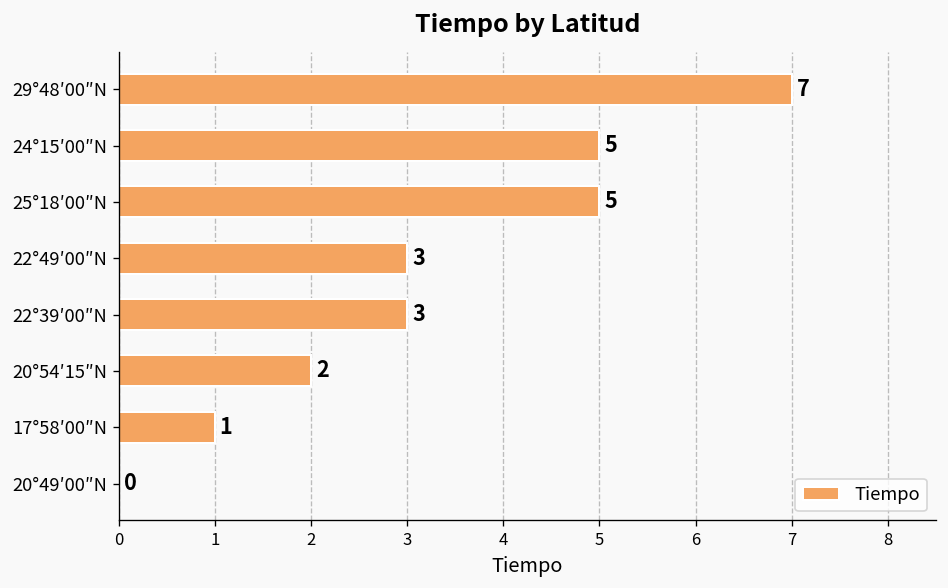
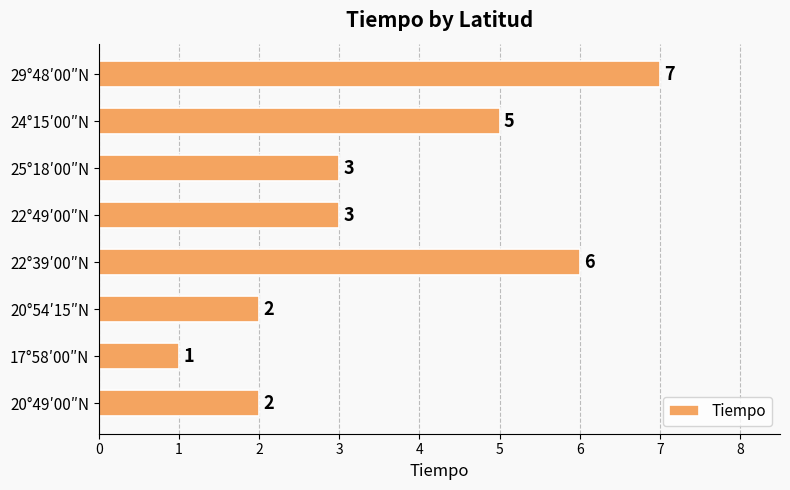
25°18′00″N: 5 -> 3
22°39′00″N: 3 -> 6
20°49′00″N: 0 -> 2
